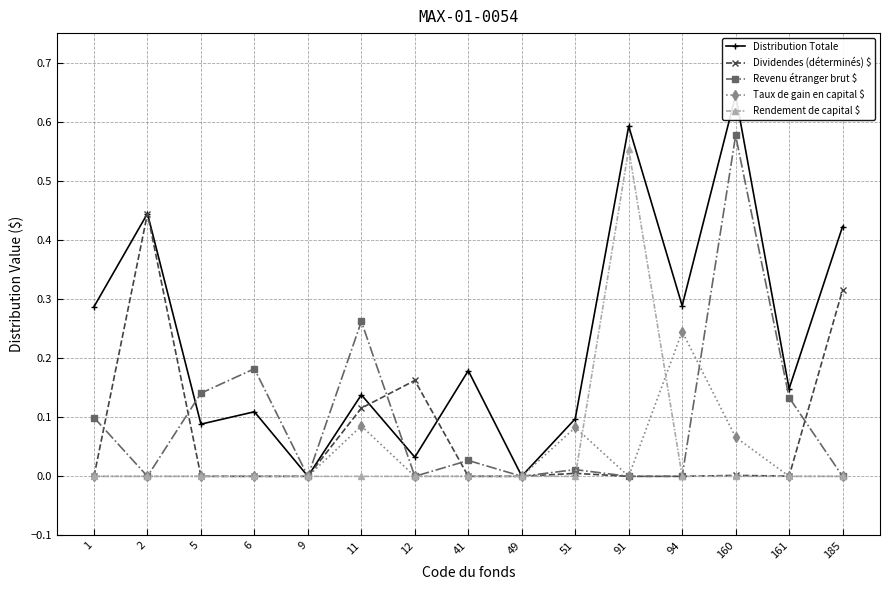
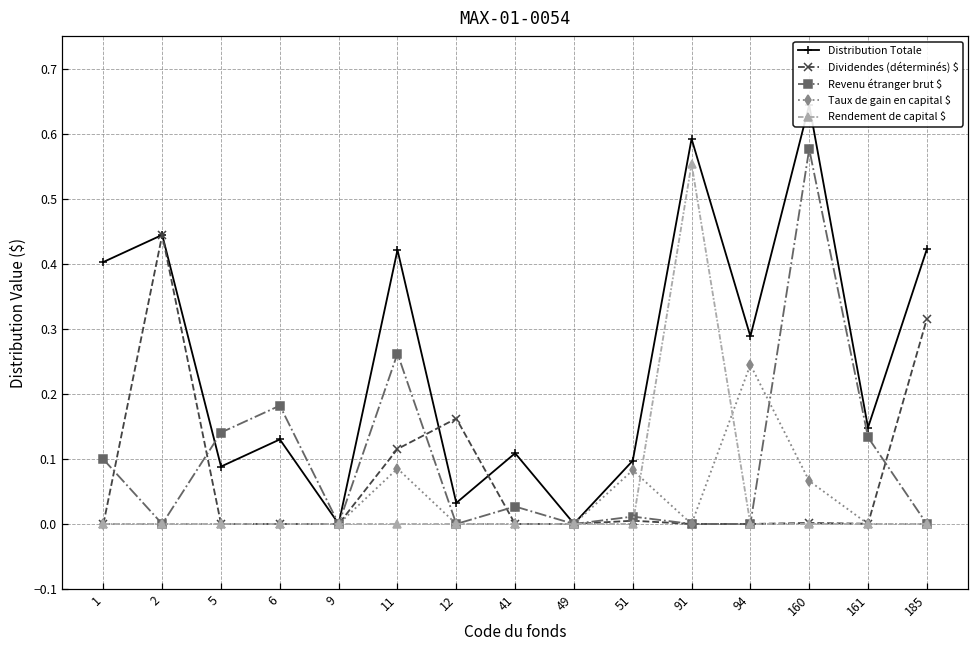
Distribution Totale, 1: 0.29 -> 0.40
Distribution Totale, 6: 0.11 -> 0.13
Distribution Totale, 11: 0.14 -> 0.42
Distribution Totale, 41: 0.18 -> 0.11
